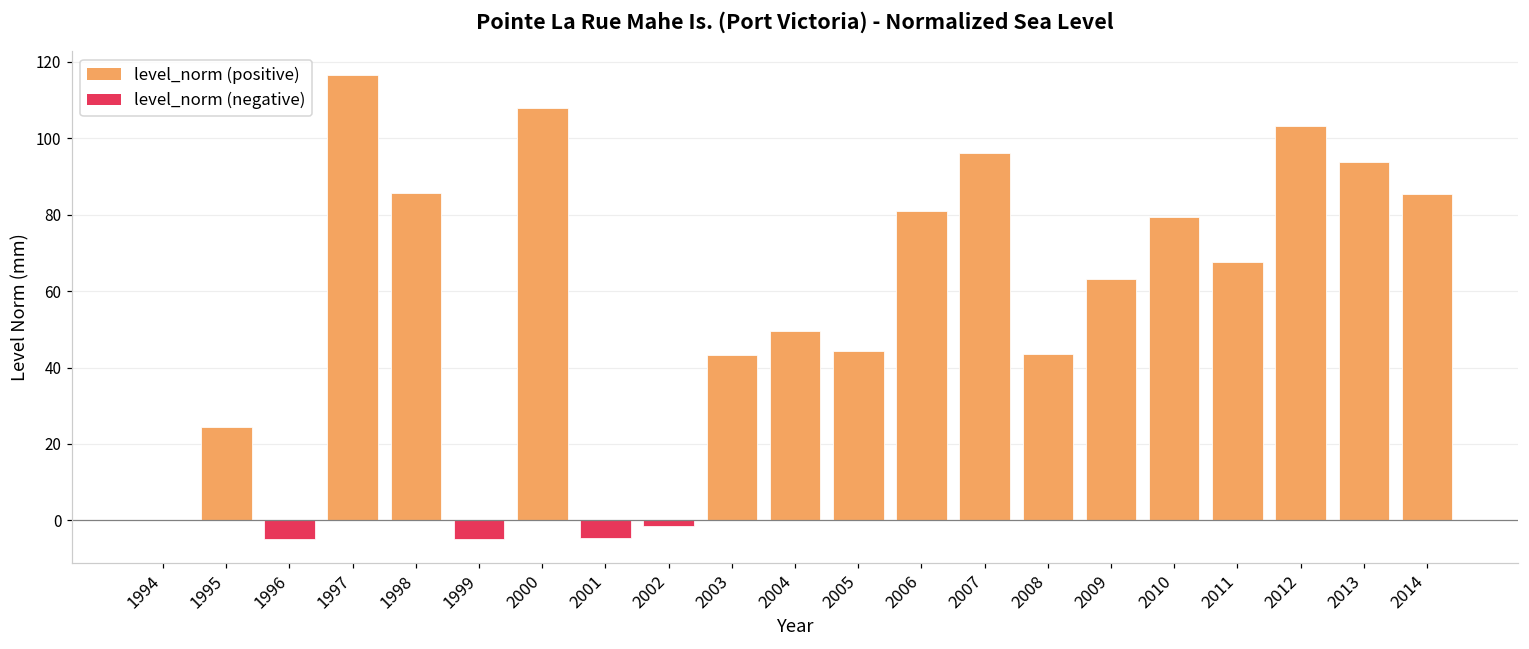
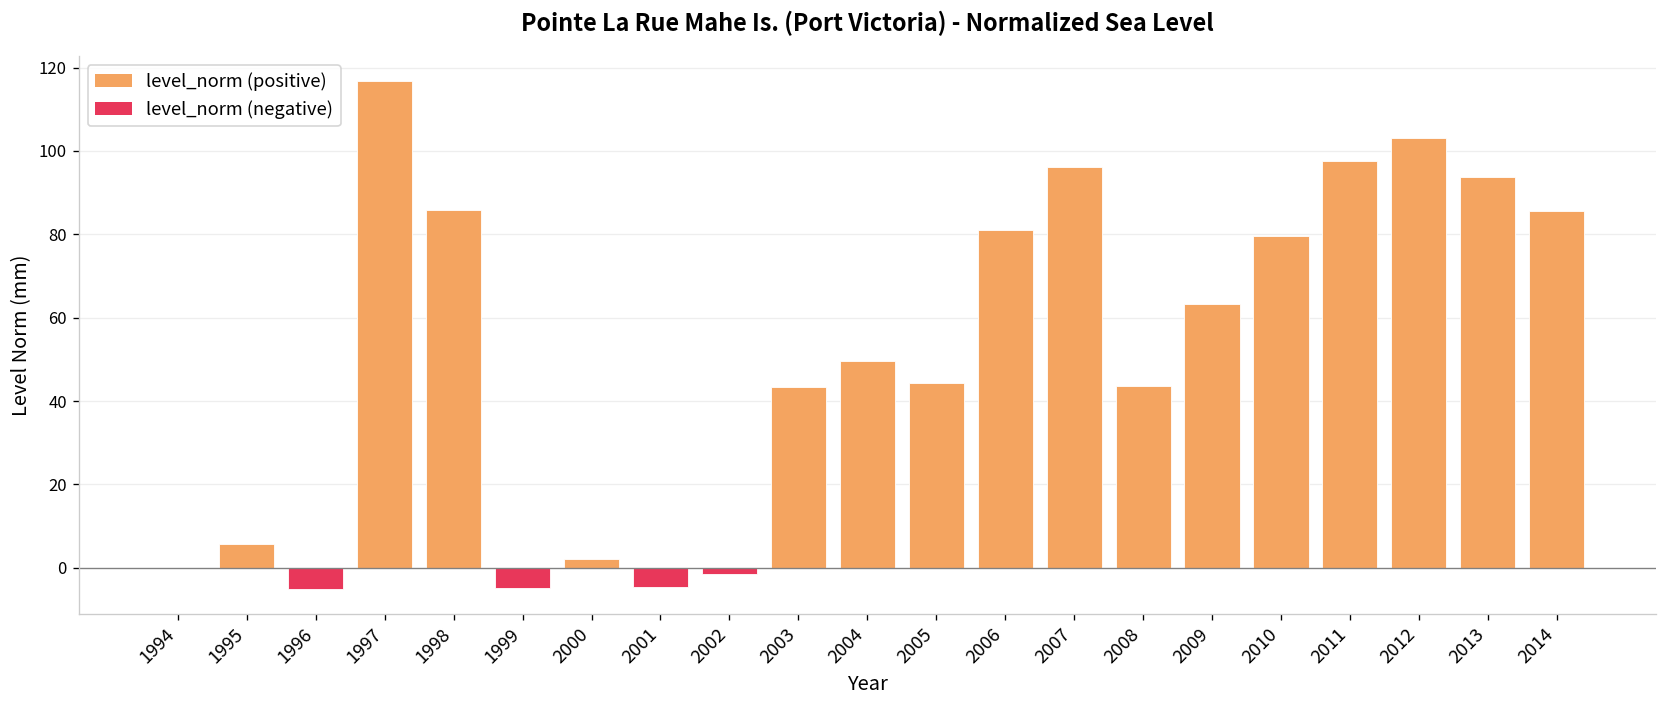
1995: 25 -> 6
2000: 108 -> 2
2011: 68 -> 98
